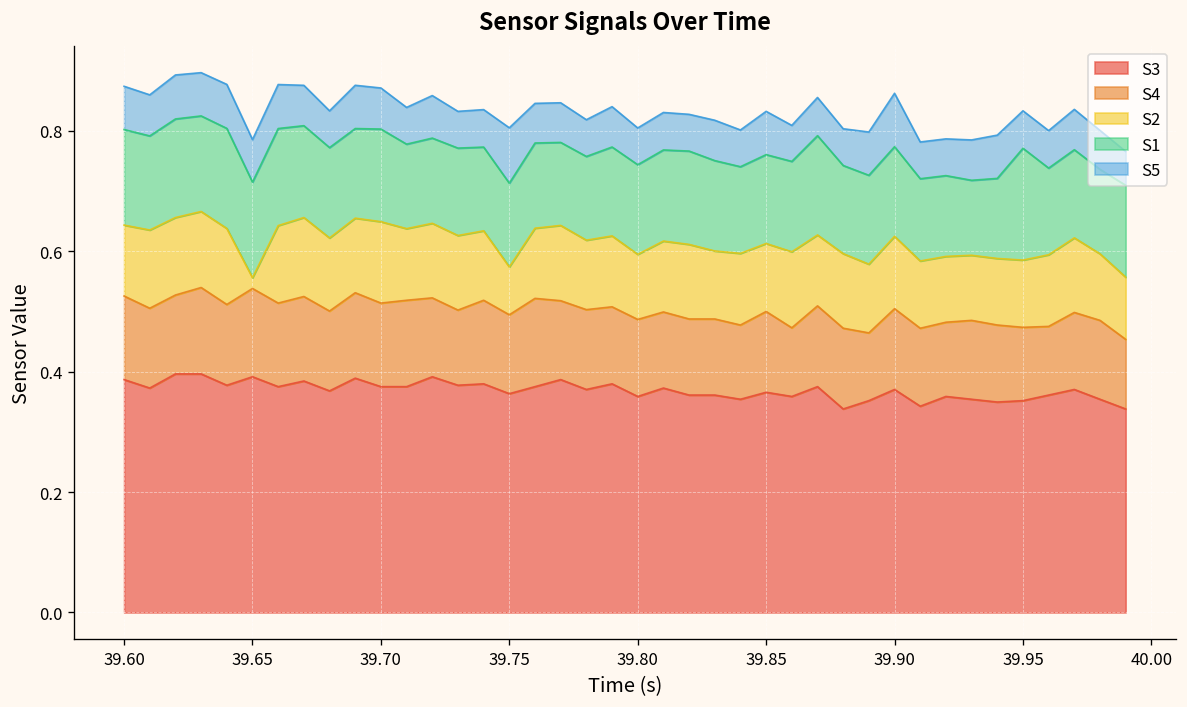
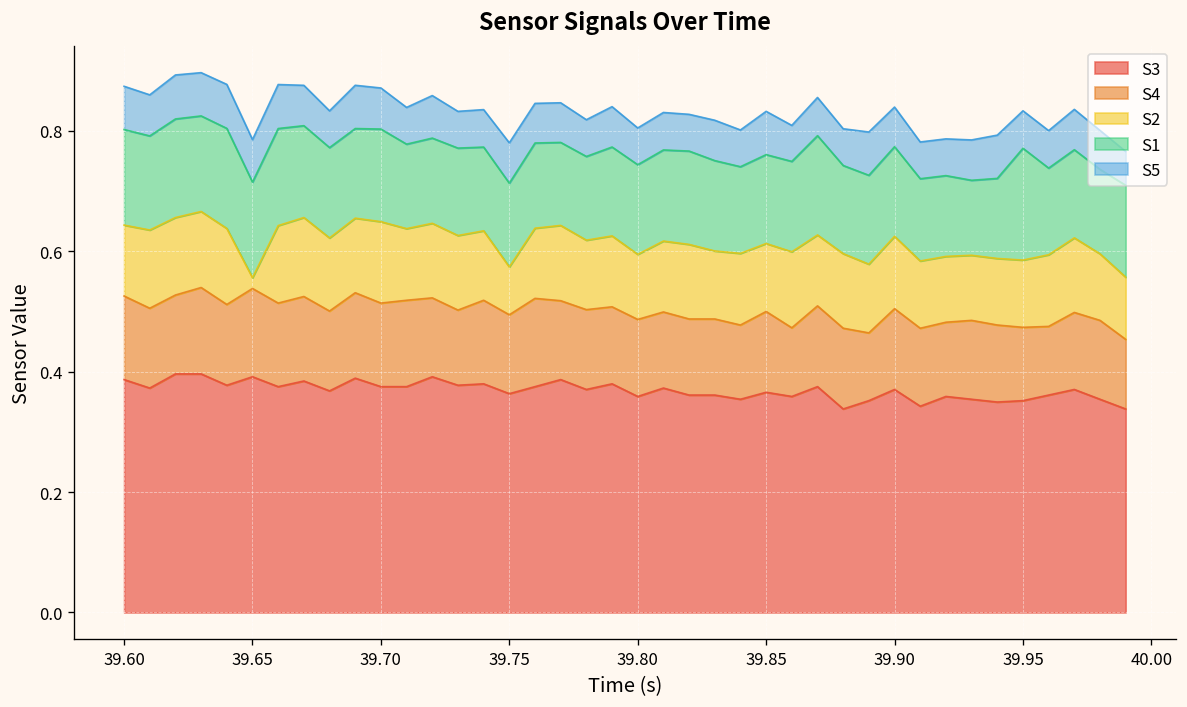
S5, 39.75: 0.09 -> 0.07
S5, 39.90: 0.09 -> 0.07
